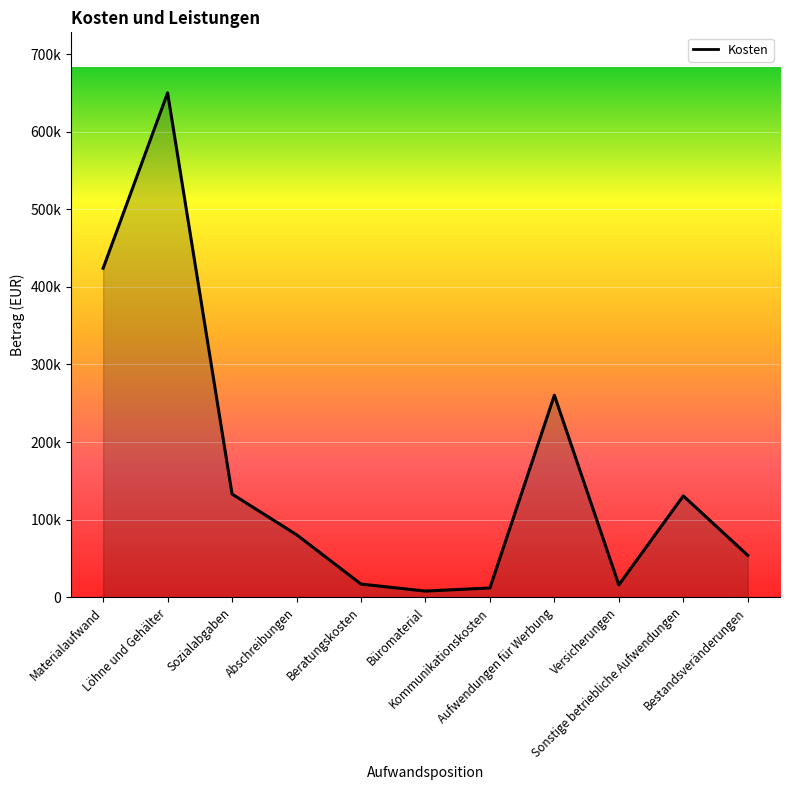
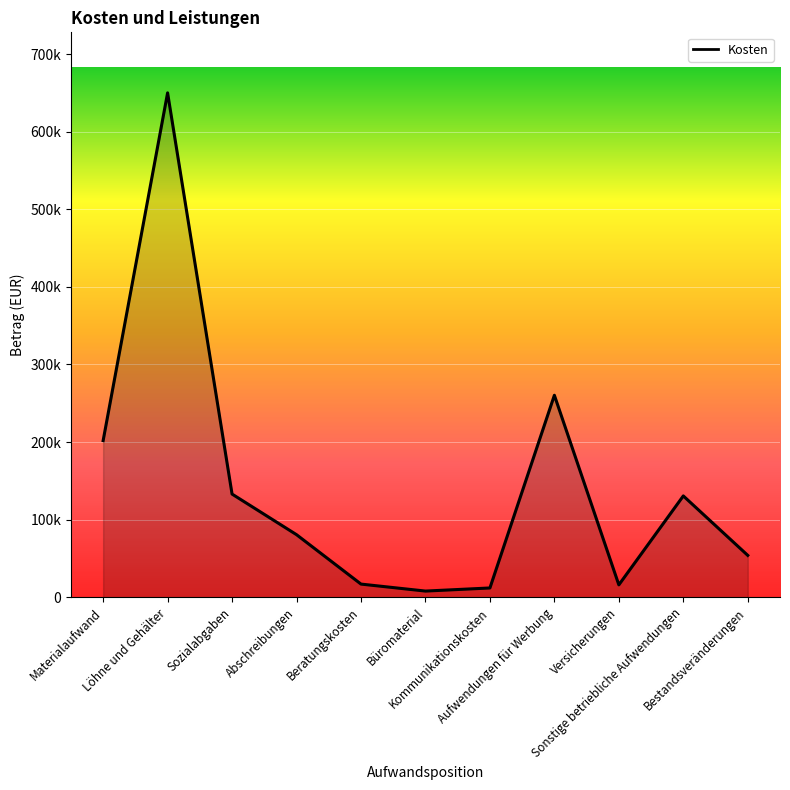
Materialaufwand: 420000 -> 200000
